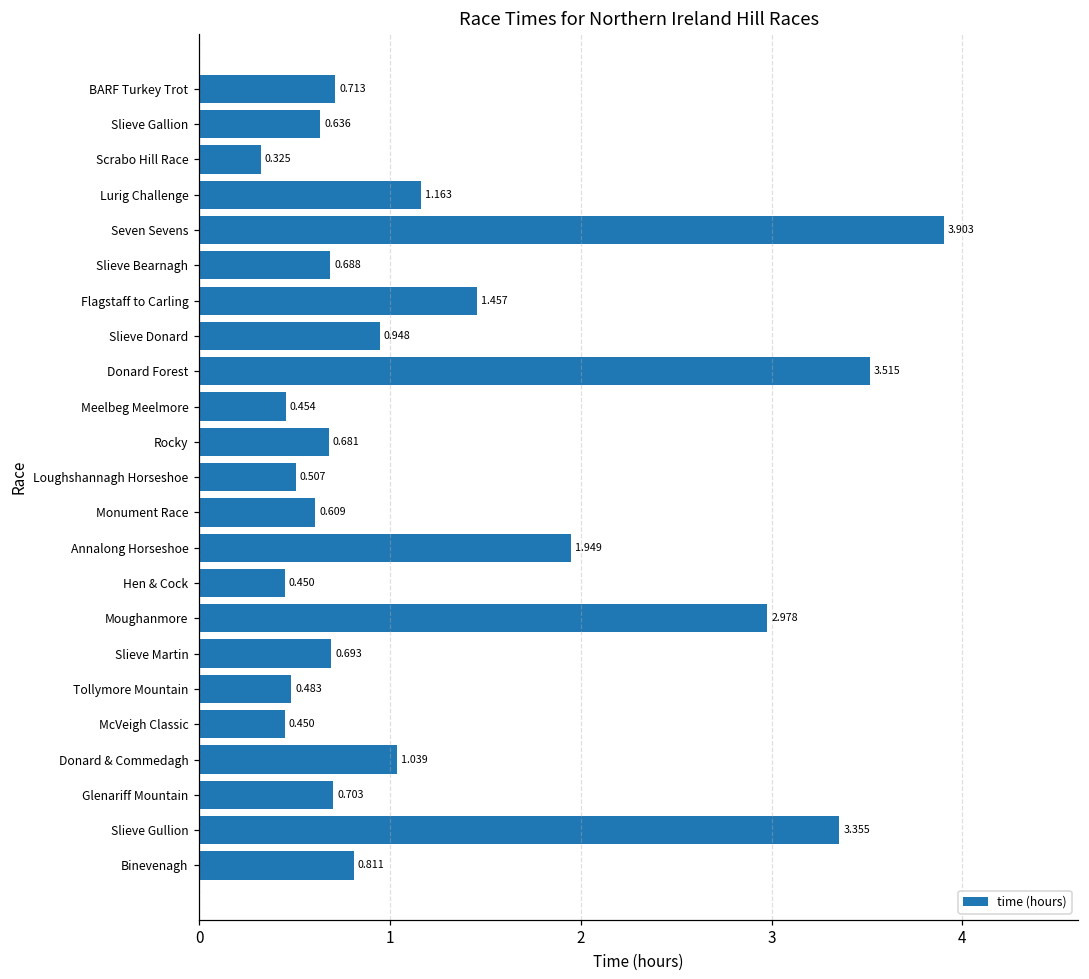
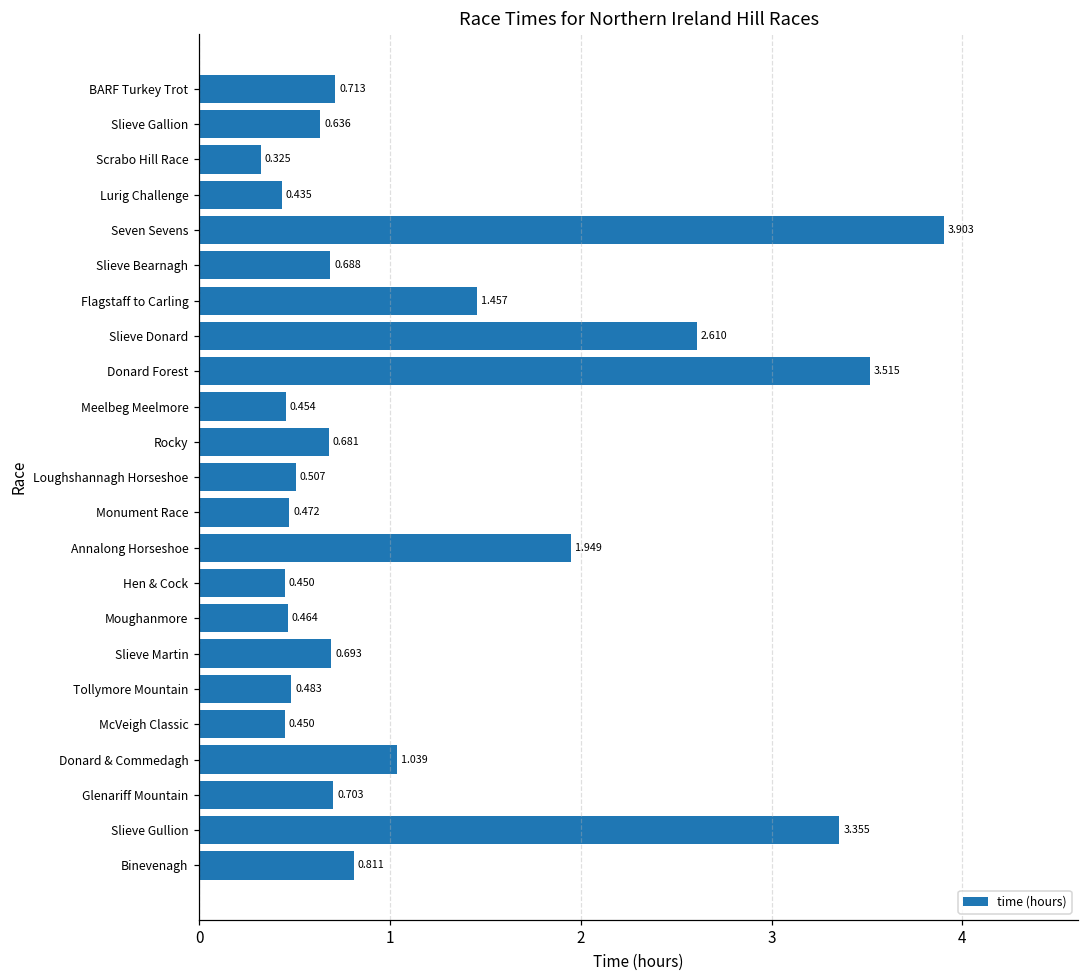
Lurig Challenge: 1.163 -> 0.435
Slieve Donard: 0.948 -> 2.610
Monument Race: 0.609 -> 0.472
Moughanmore: 2.978 -> 0.464
